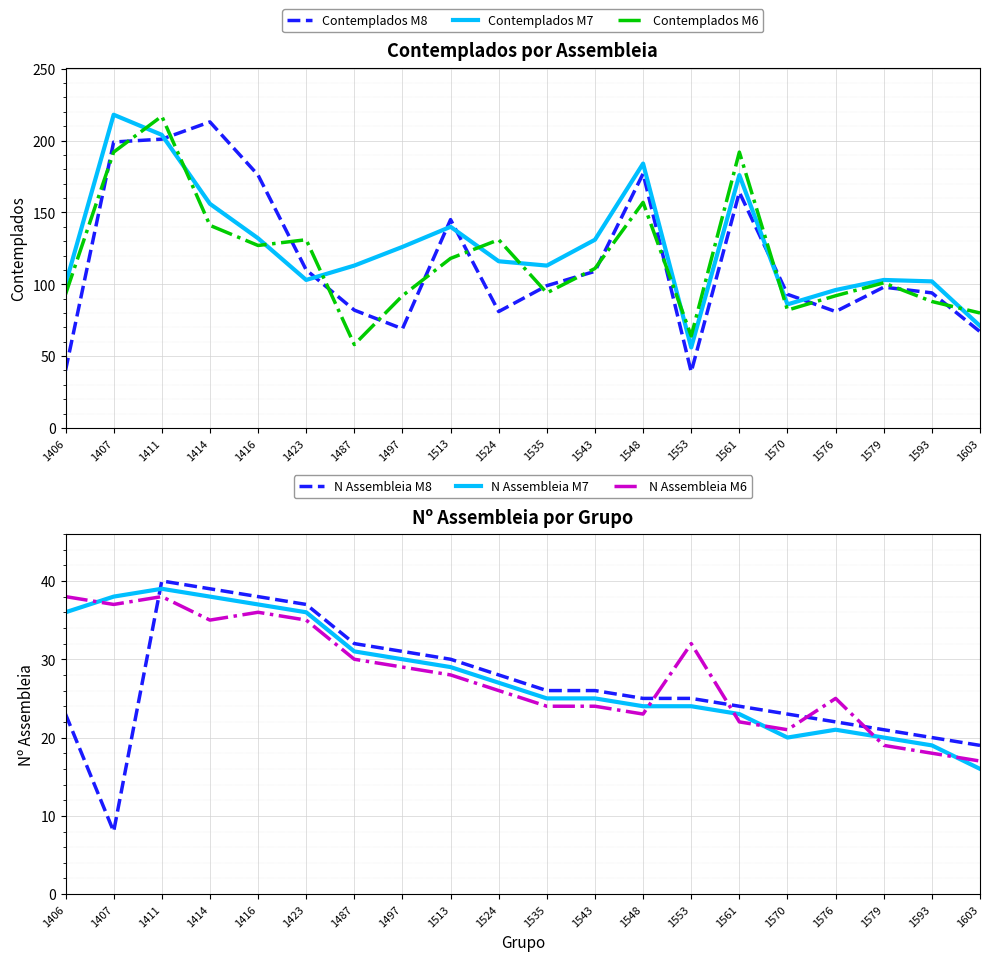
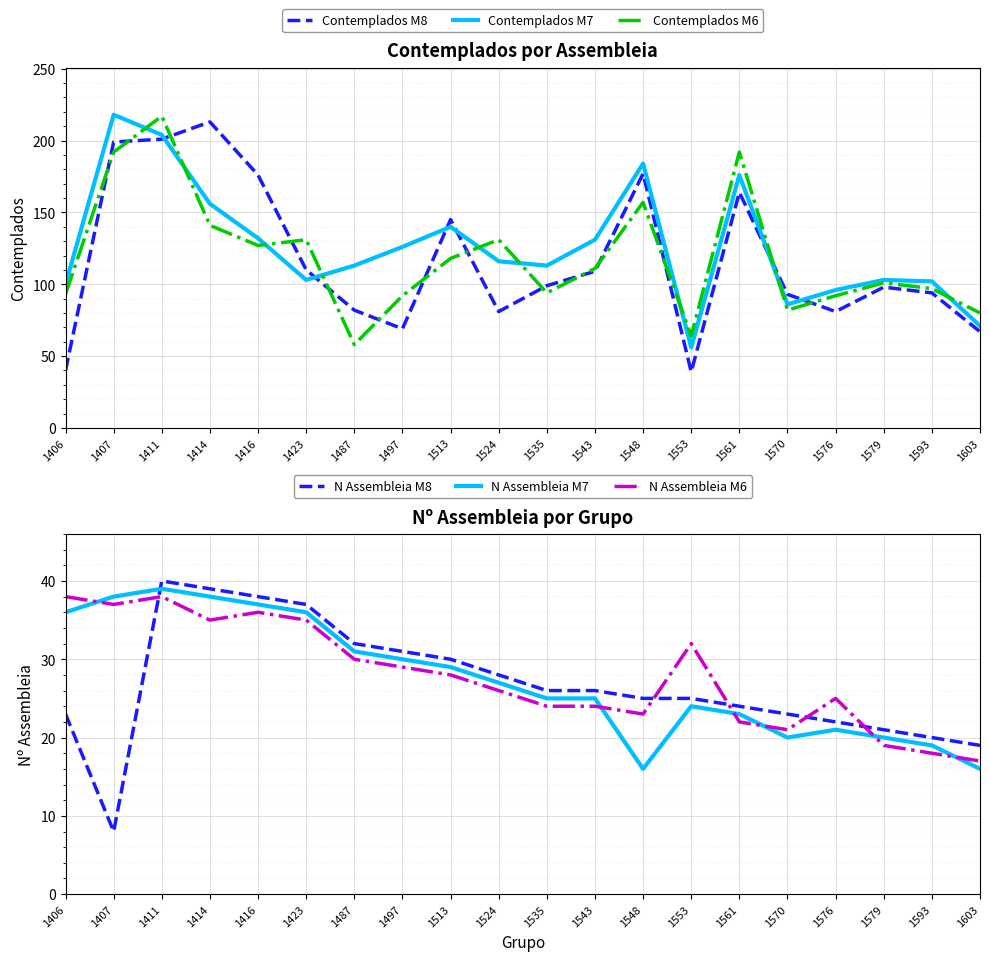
Contemplados por Assembleia, Contemplados M6, 1593: 88 -> 97
Nº Assembleia por Grupo, N Assembleia M7, 1548: 24 -> 16
